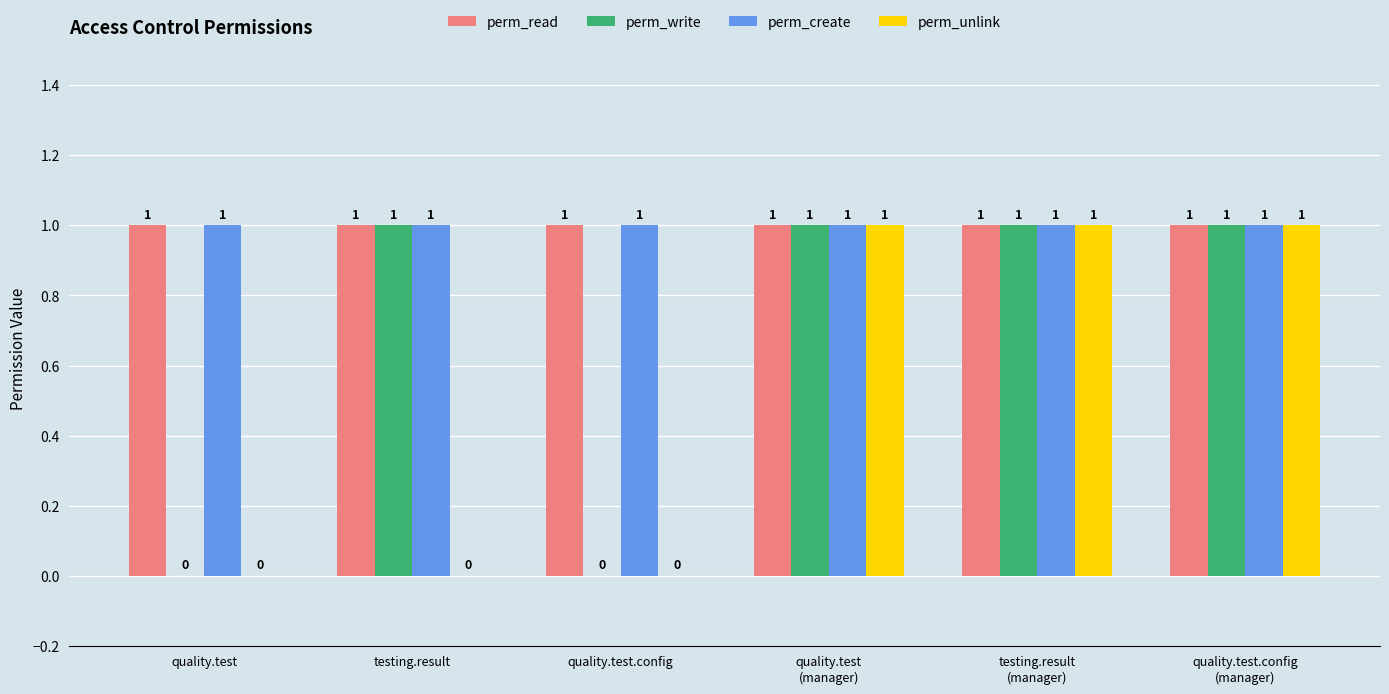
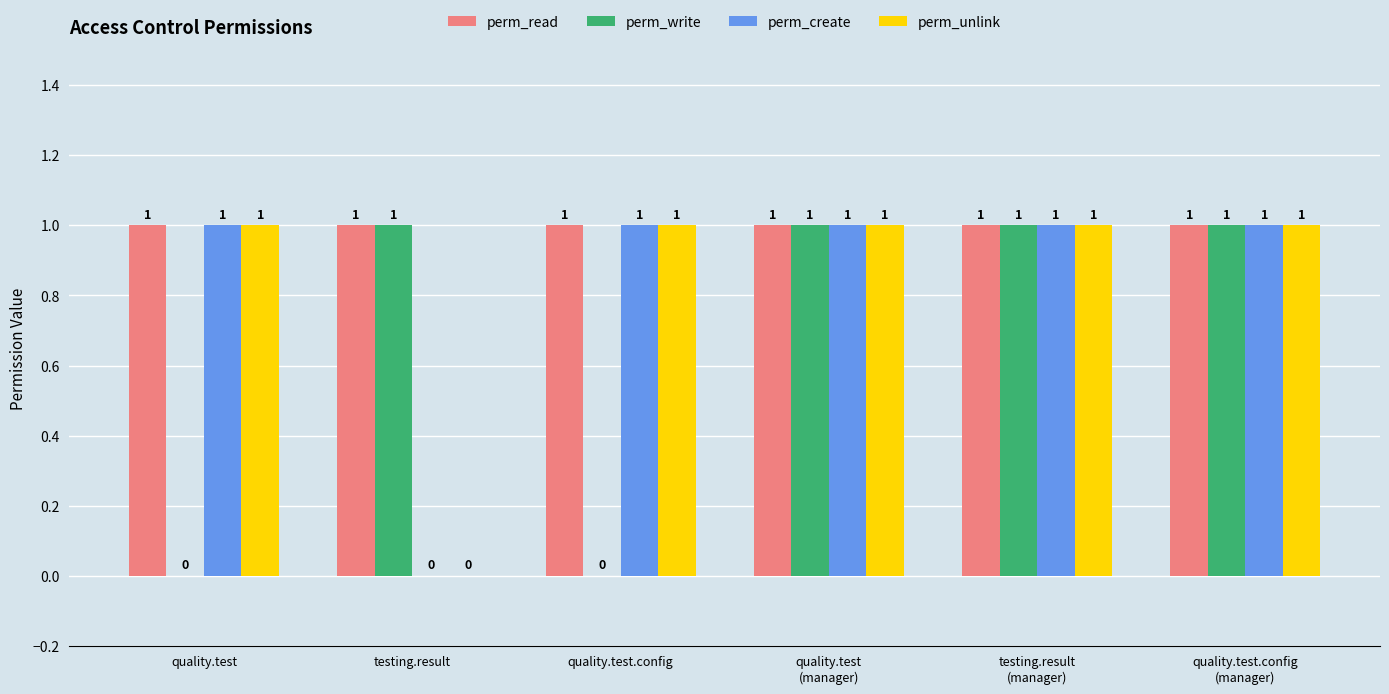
perm_unlink, quality.test: 0 -> 1
perm_create, testing.result: 1 -> 0
perm_unlink, quality.test.config: 0 -> 1
